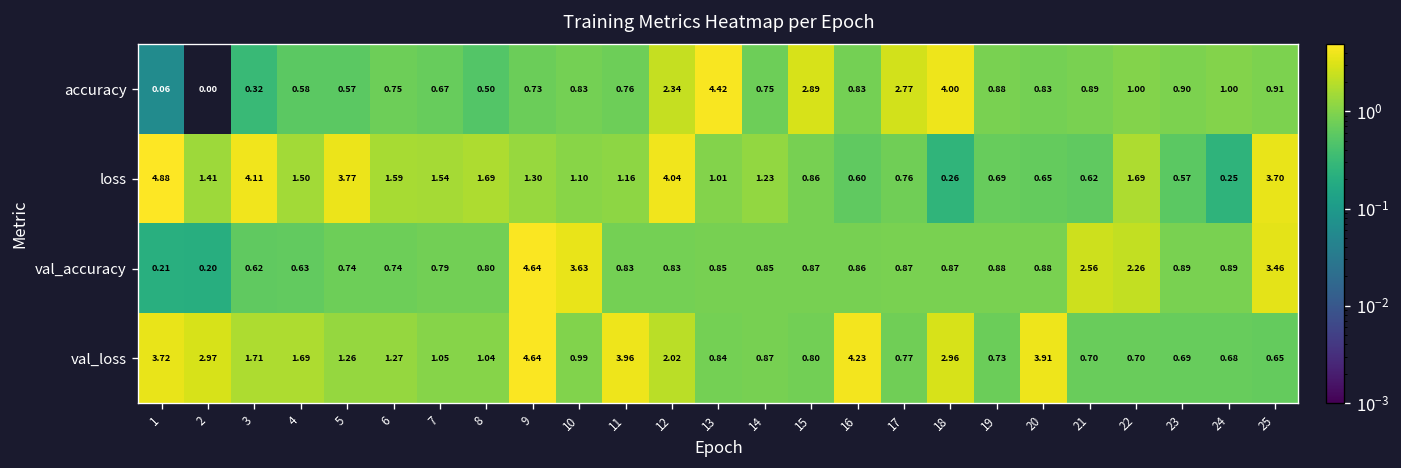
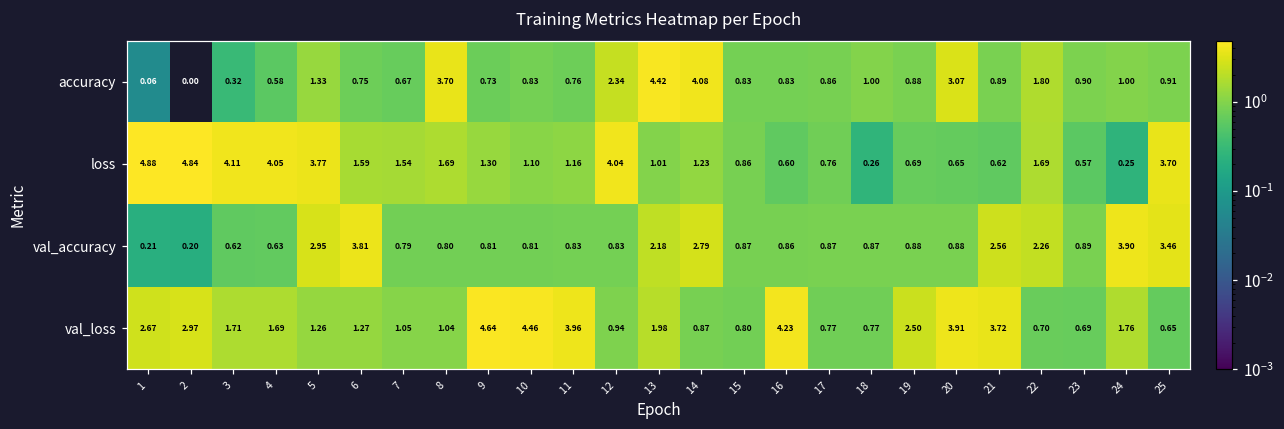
accuracy, 5: 0.57 -> 1.33
accuracy, 8: 0.50 -> 3.70
accuracy, 14: 0.75 -> 4.08
accuracy, 15: 2.89 -> 0.83
accuracy, 17: 2.77 -> 0.86
accuracy, 18: 4.00 -> 1.00
accuracy, 20: 0.83 -> 3.07
accuracy, 22: 1.00 -> 1.80
loss, 2: 1.41 -> 4.84
loss, 4: 1.50 -> 4.05
val_accuracy, 5: 0.74 -> 2.95
val_accuracy, 6: 0.74 -> 3.81
val_accuracy, 9: 4.64 -> 0.81
val_accuracy, 10: 3.63 -> 0.81
val_accuracy, 13: 0.85 -> 2.18
val_accuracy, 14: 0.85 -> 2.79
val_accuracy, 24: 0.89 -> 3.90
val_loss, 1: 3.72 -> 2.67
val_loss, 10: 0.99 -> 4.46
val_loss, 12: 2.02 -> 0.94
val_loss, 13: 0.84 -> 1.98
val_loss, 18: 2.96 -> 0.77
val_loss, 19: 0.73 -> 2.50
val_loss, 21: 0.70 -> 3.72
val_loss, 24: 0.68 -> 1.76
